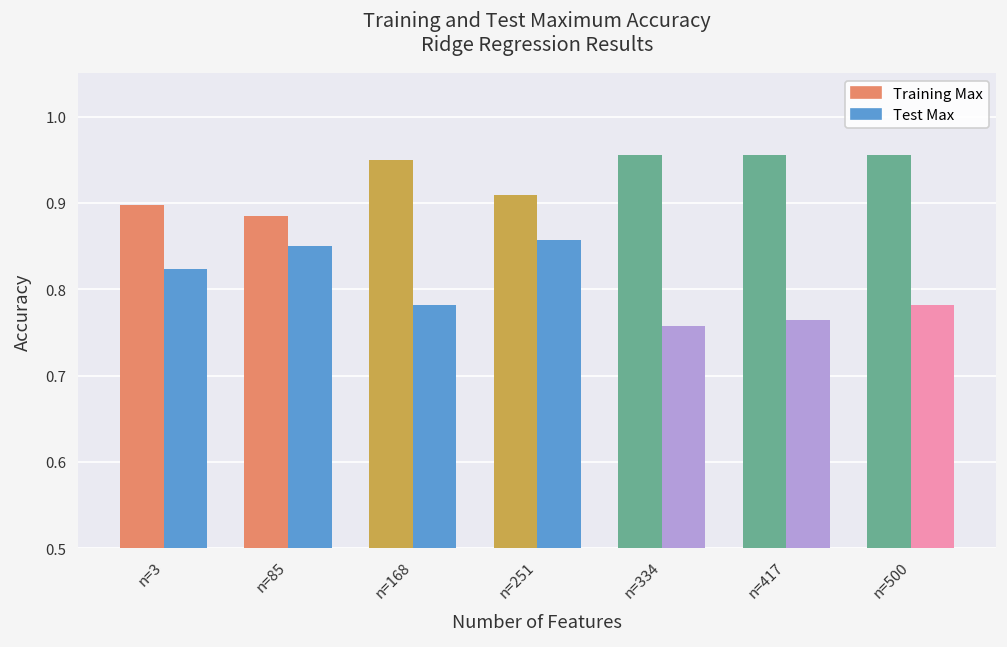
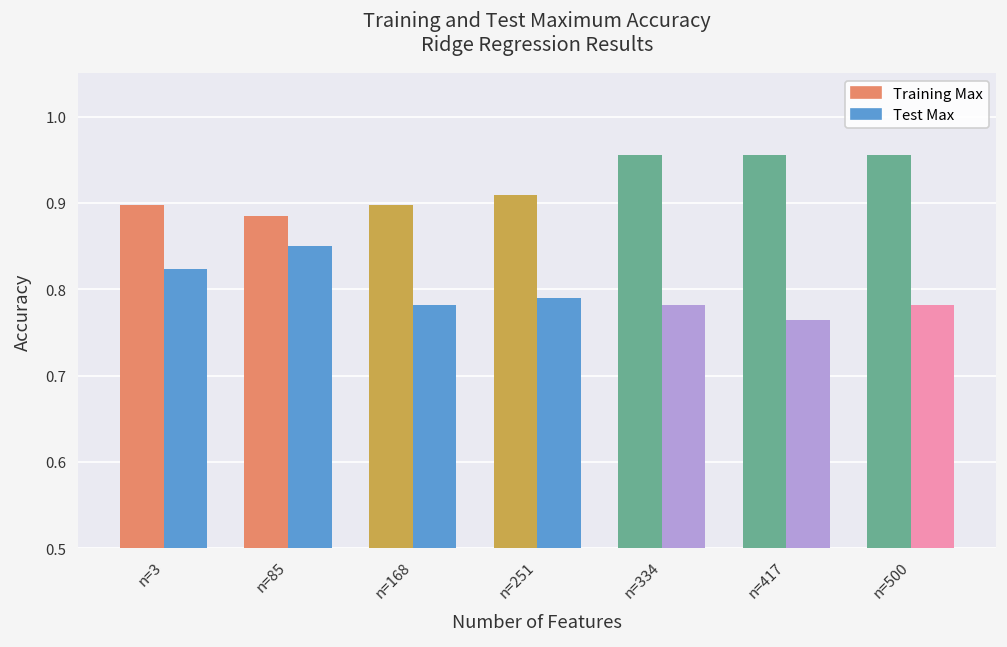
Training Max, n=168: 0.95 -> 0.90
Test Max, n=251: 0.86 -> 0.79
Test Max, n=334: 0.76 -> 0.78
